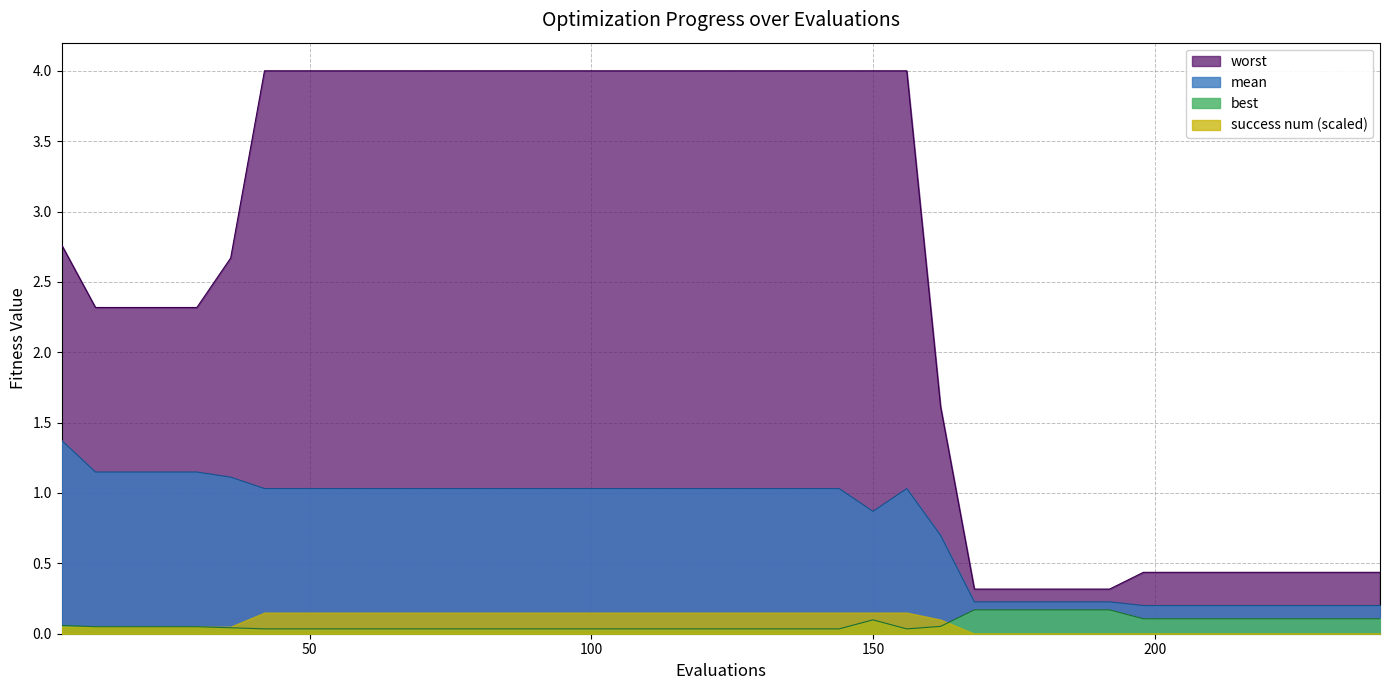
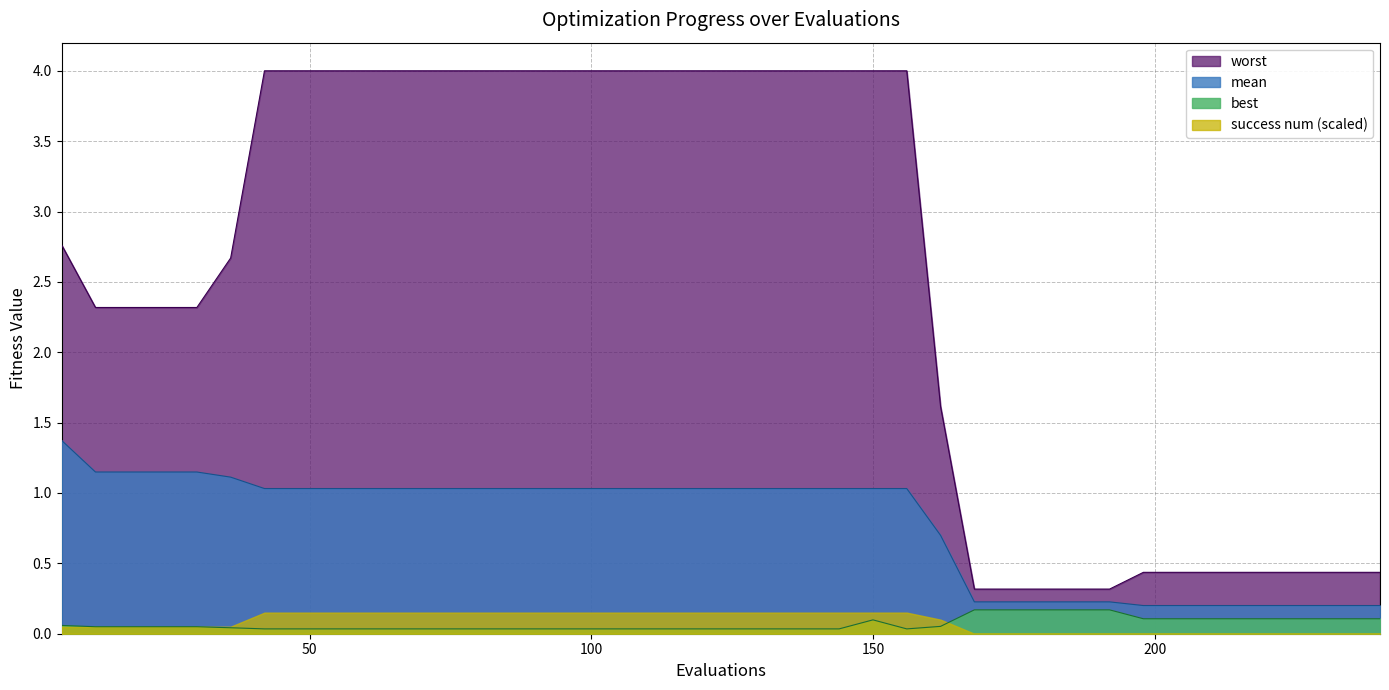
mean, 150: 0.87 -> 1.03
